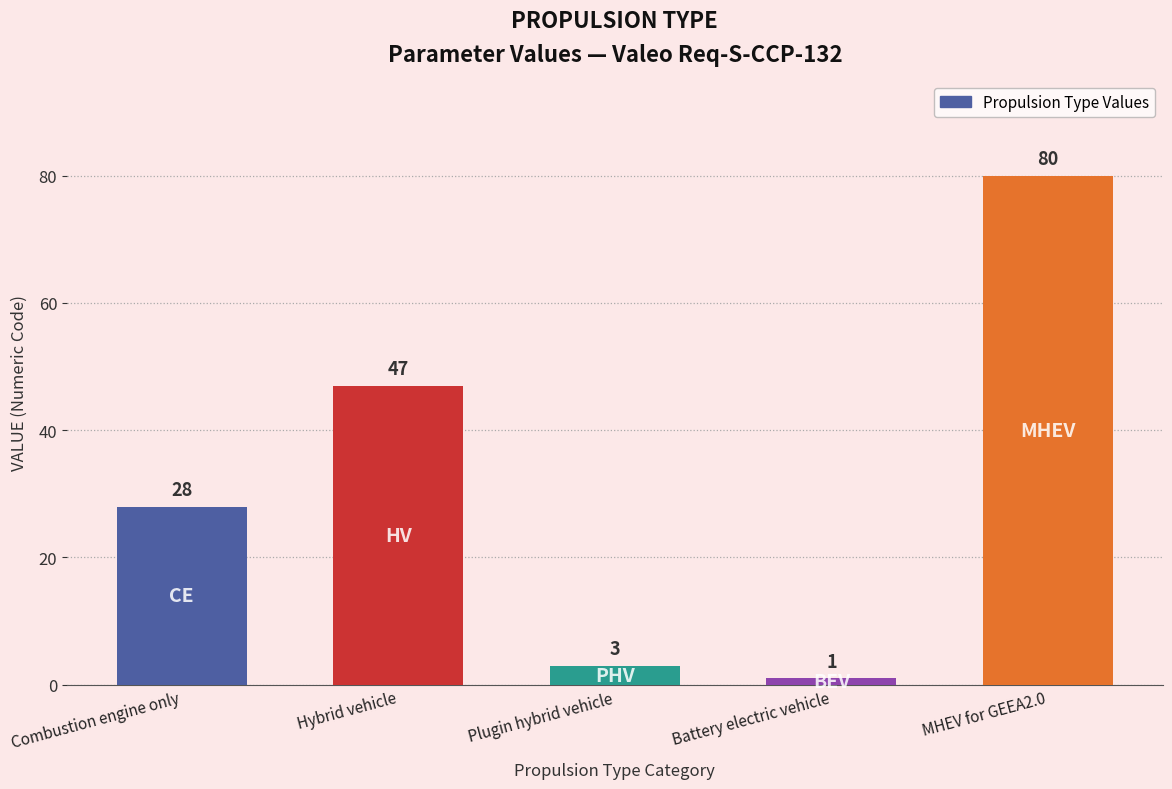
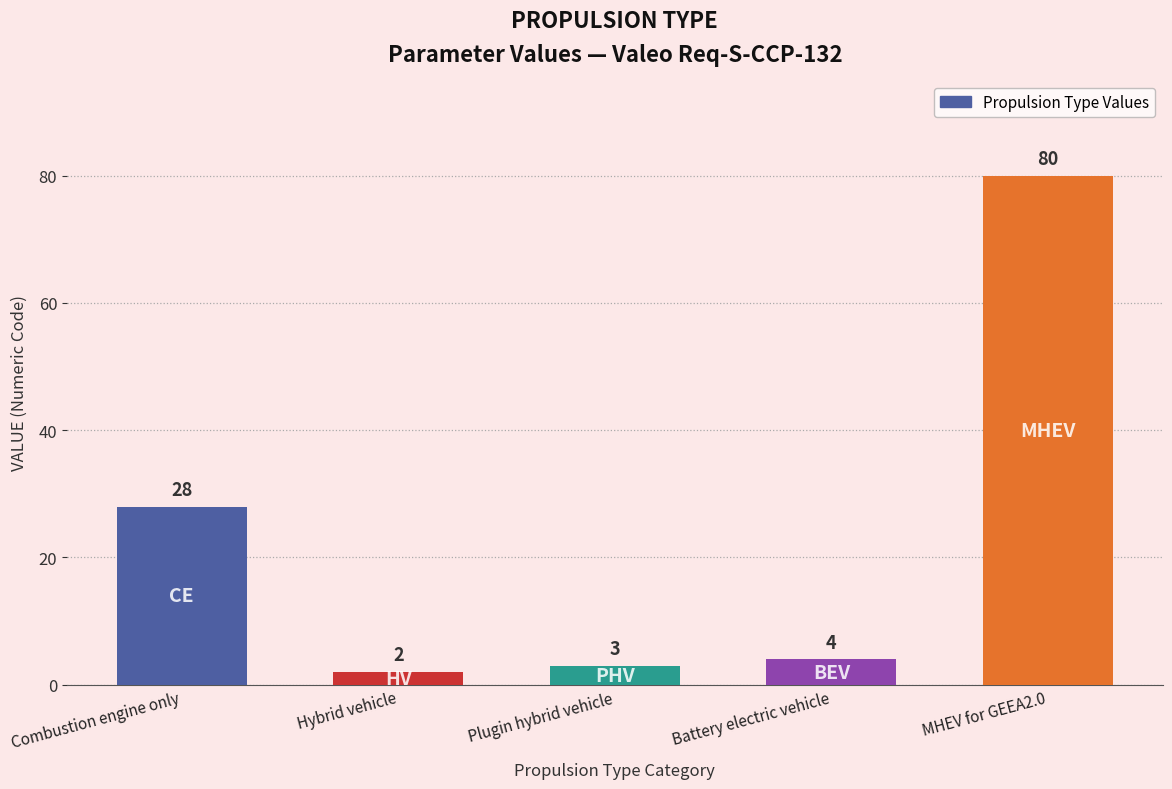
Hybrid vehicle: 47 -> 2
Battery electric vehicle: 1 -> 4
